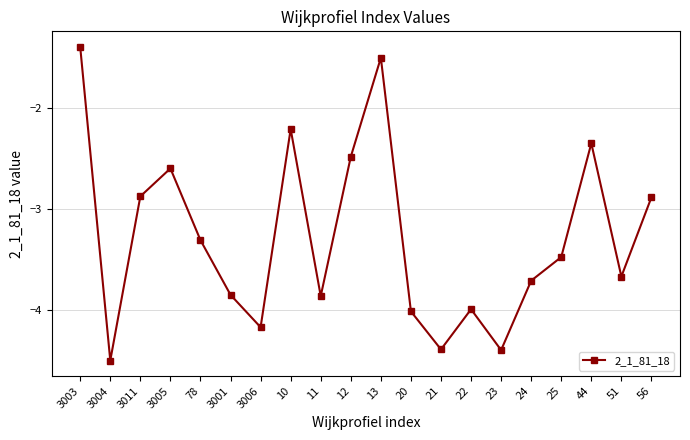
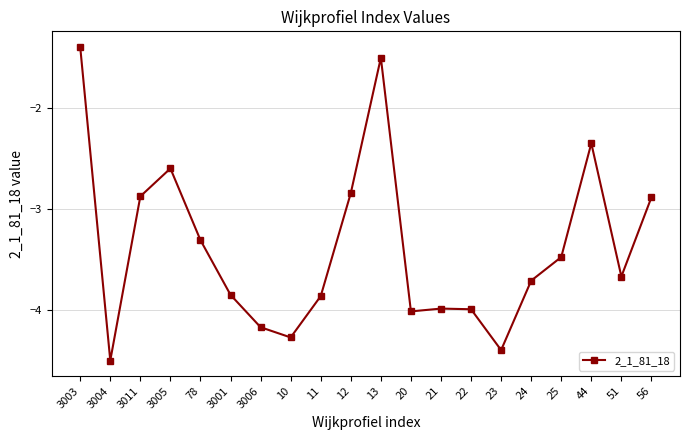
10: -2.21 -> -4.27
12: -2.48 -> -2.84
21: -4.38 -> -3.98
